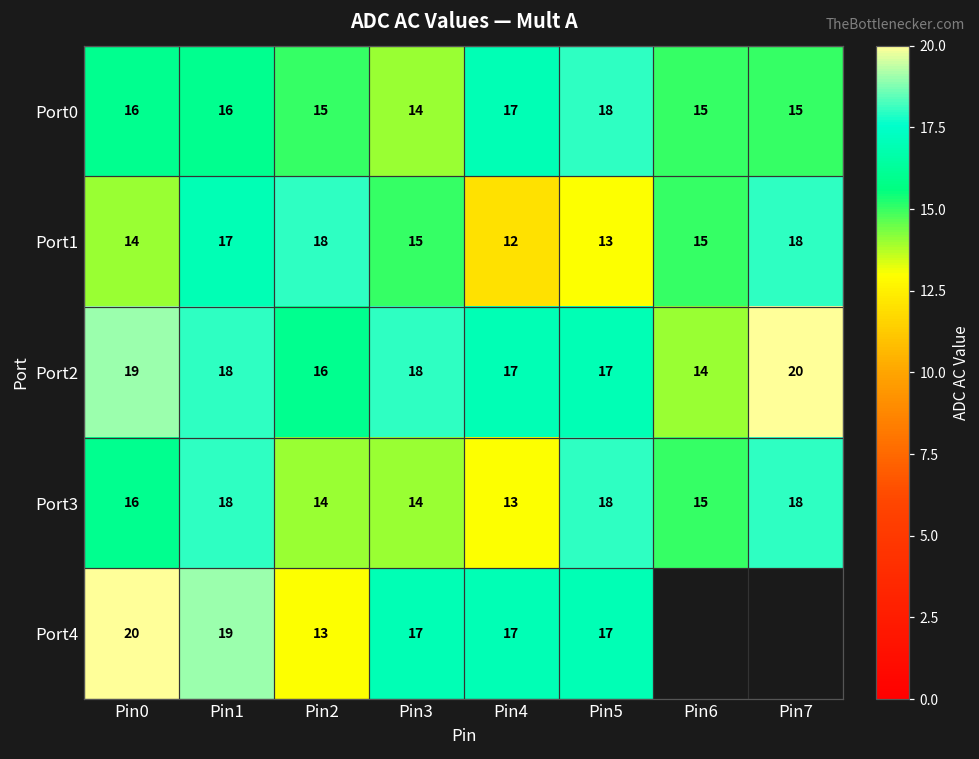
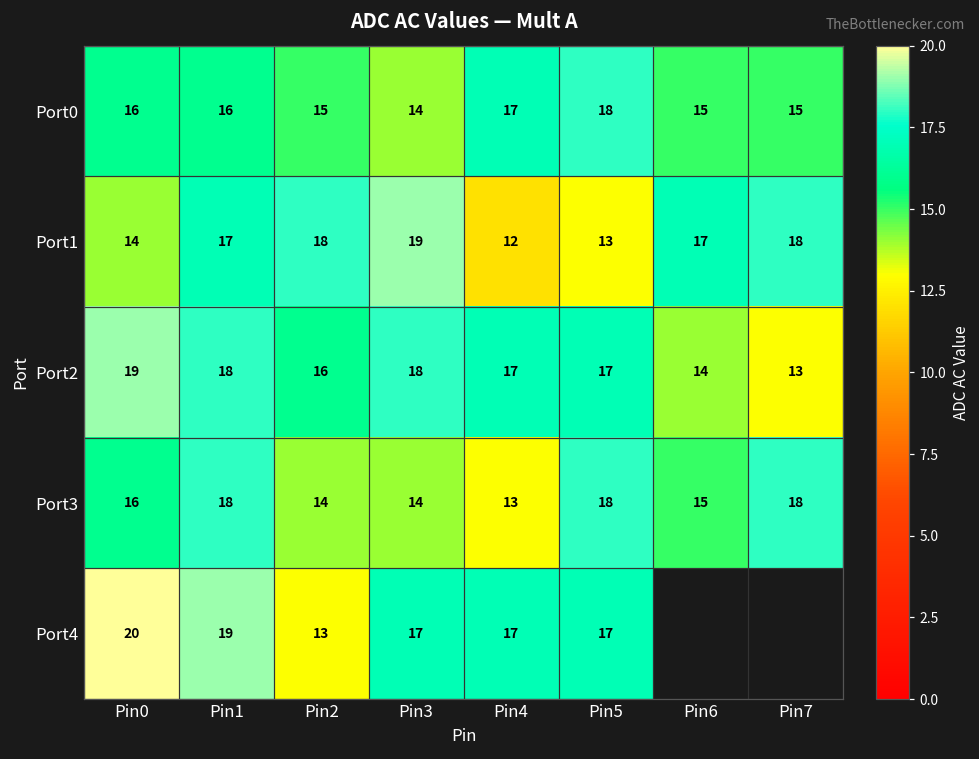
Port1, Pin3: 15 -> 19
Port1, Pin6: 15 -> 17
Port2, Pin7: 20 -> 13
